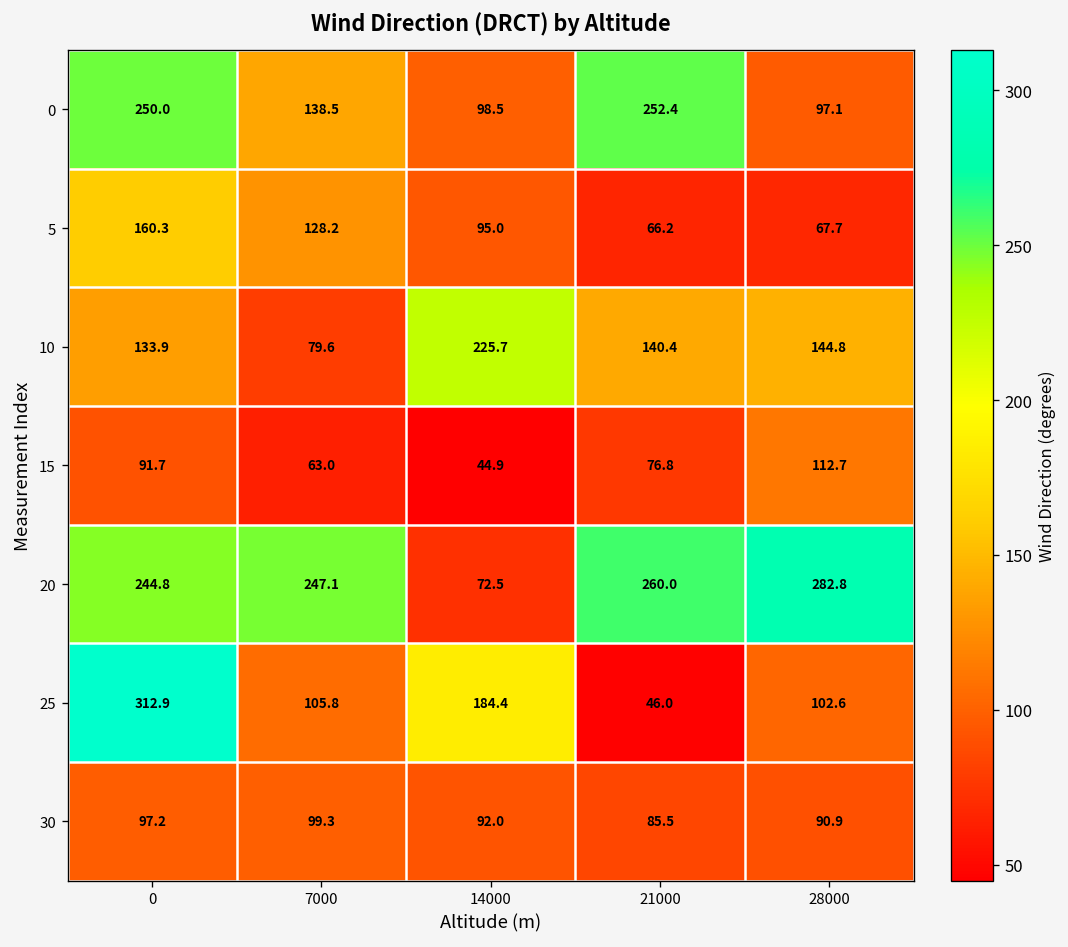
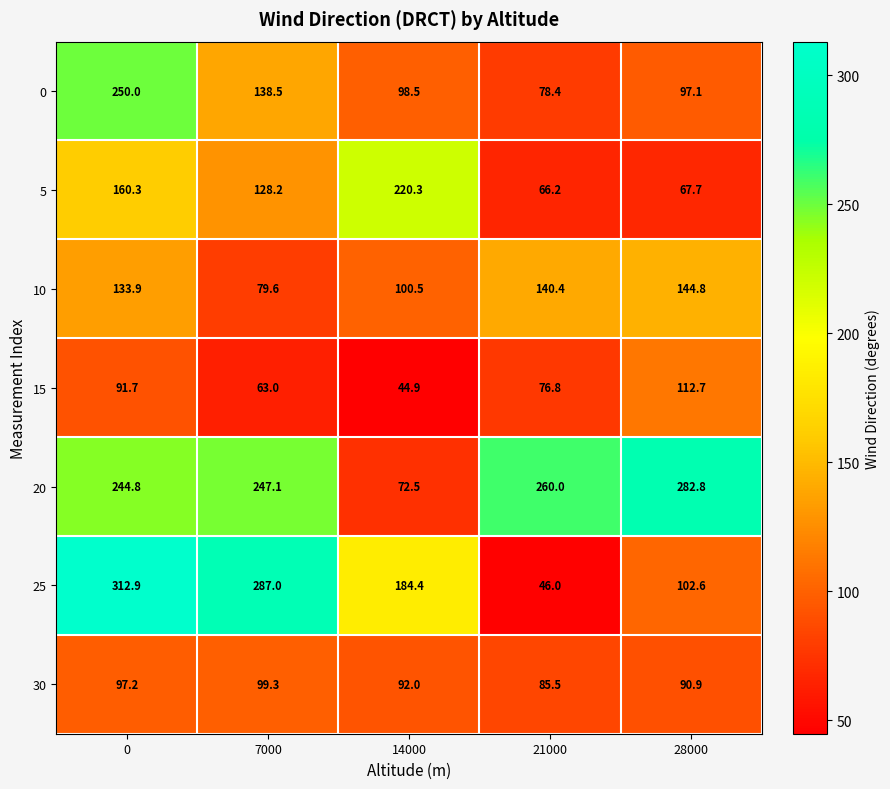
0, 21000: 252.4 -> 78.4
5, 14000: 95.0 -> 220.3
10, 14000: 225.7 -> 100.5
25, 7000: 105.8 -> 287.0
